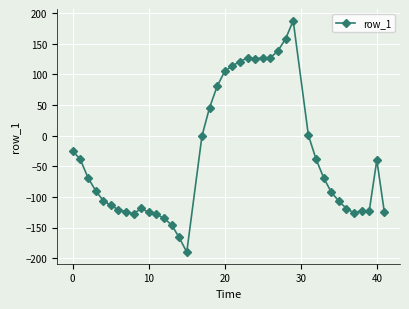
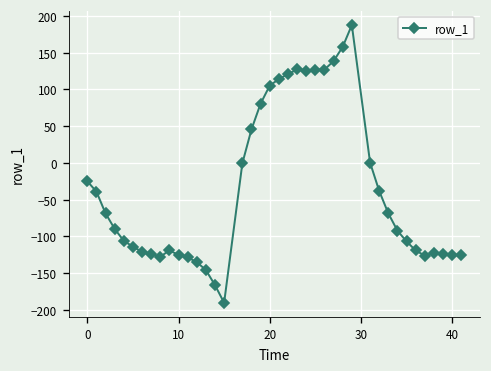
40: -40 -> -120
